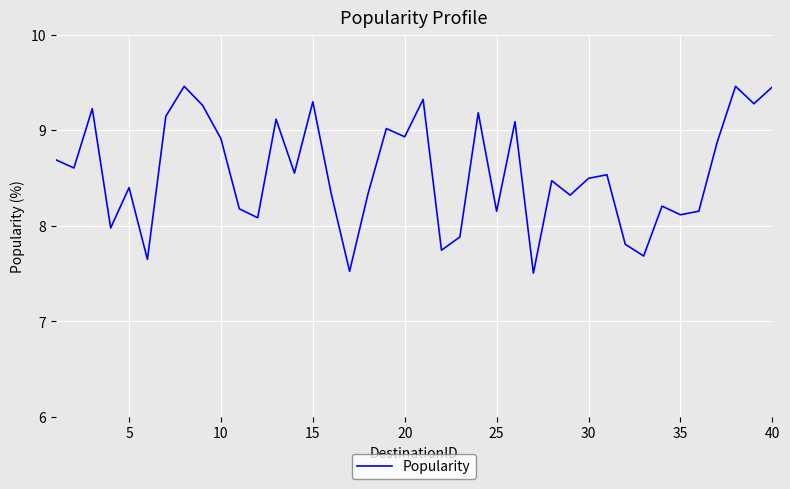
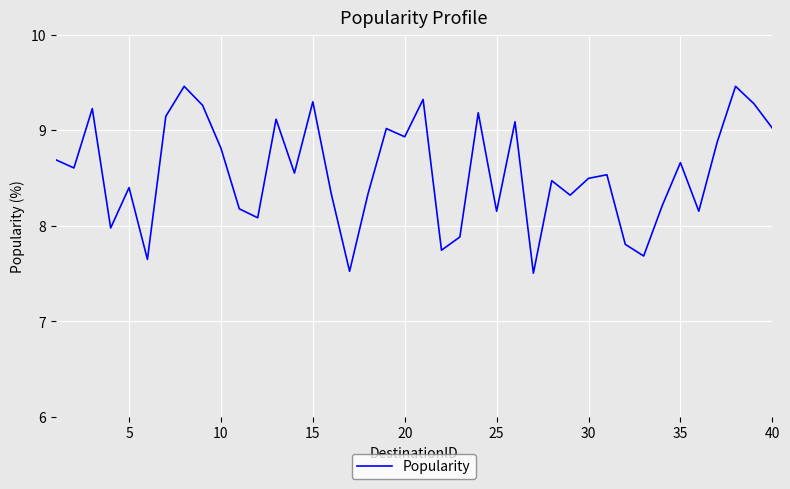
10: 8.9 -> 8.8
35: 8.1 -> 8.7
40: 9.5 -> 9.0
